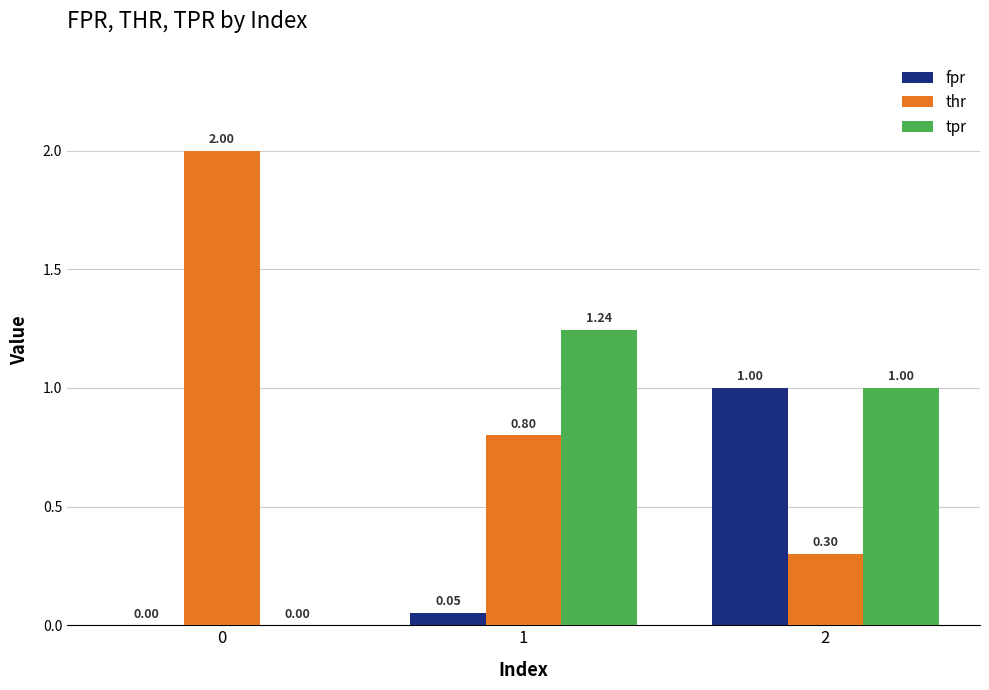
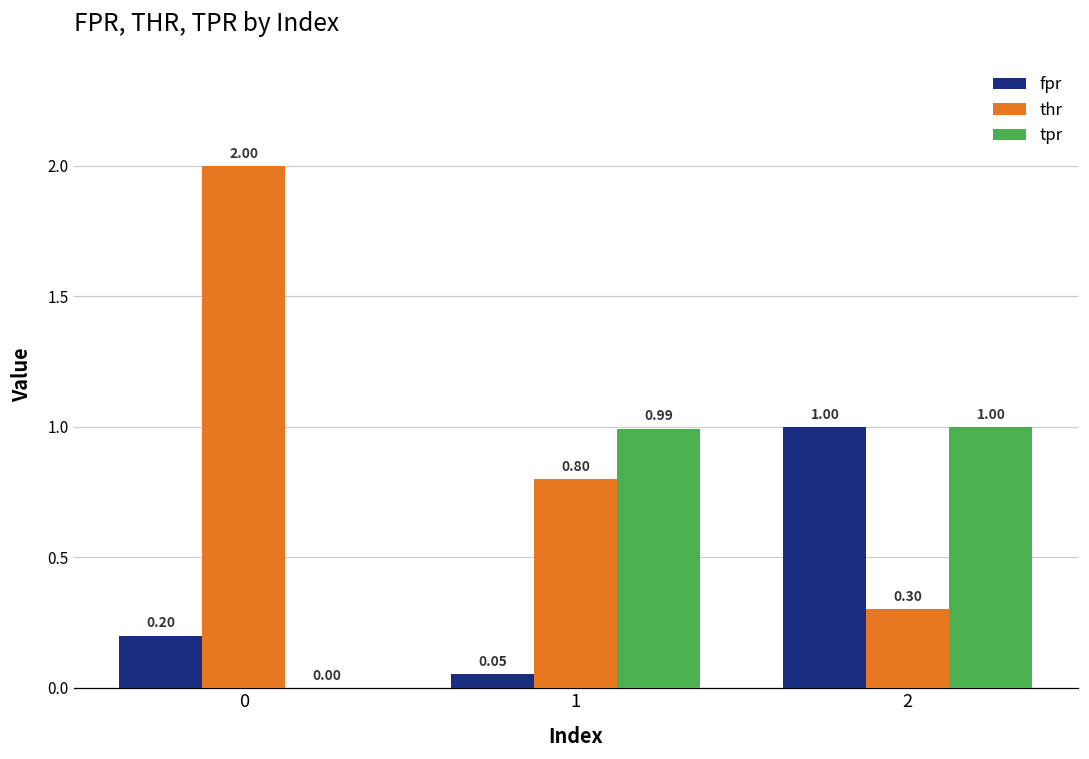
fpr, 0: 0.00 -> 0.20
tpr, 1: 1.24 -> 0.99
